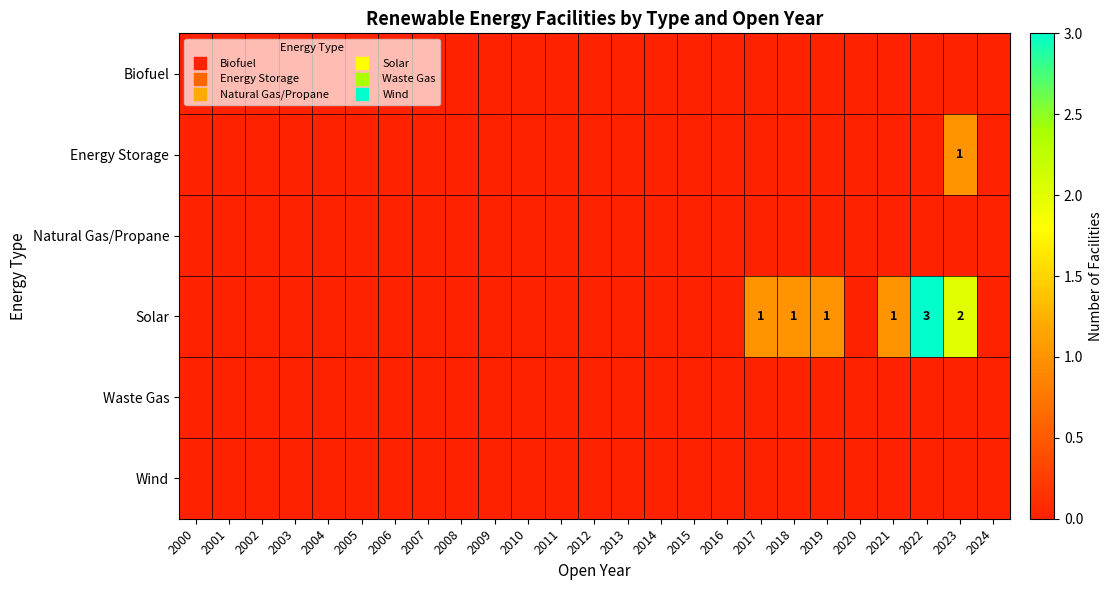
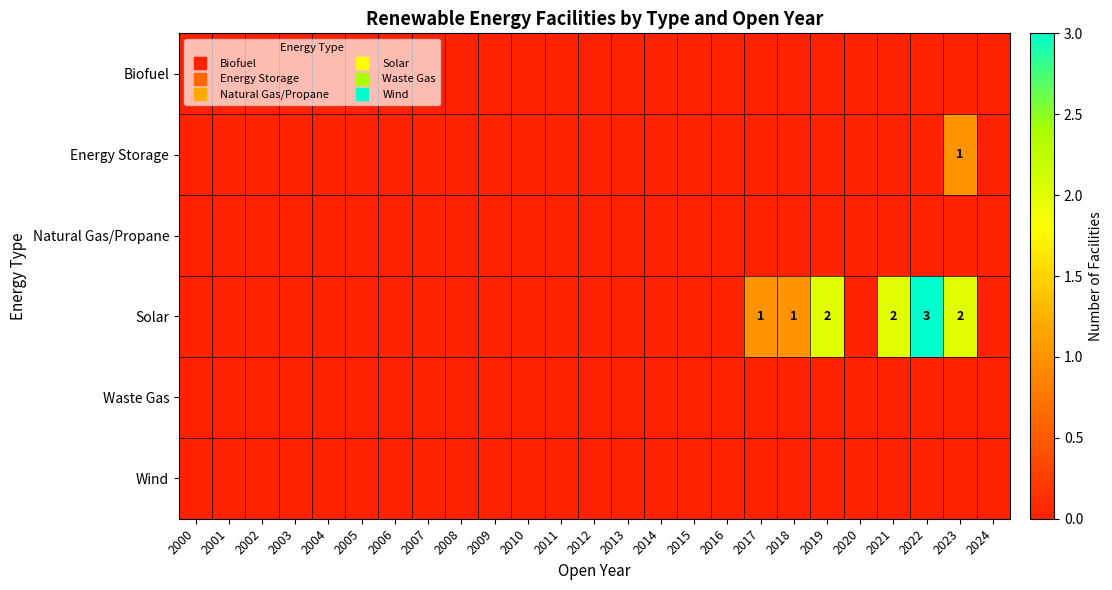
Solar, 2019: 1 -> 2
Solar, 2021: 1 -> 2
